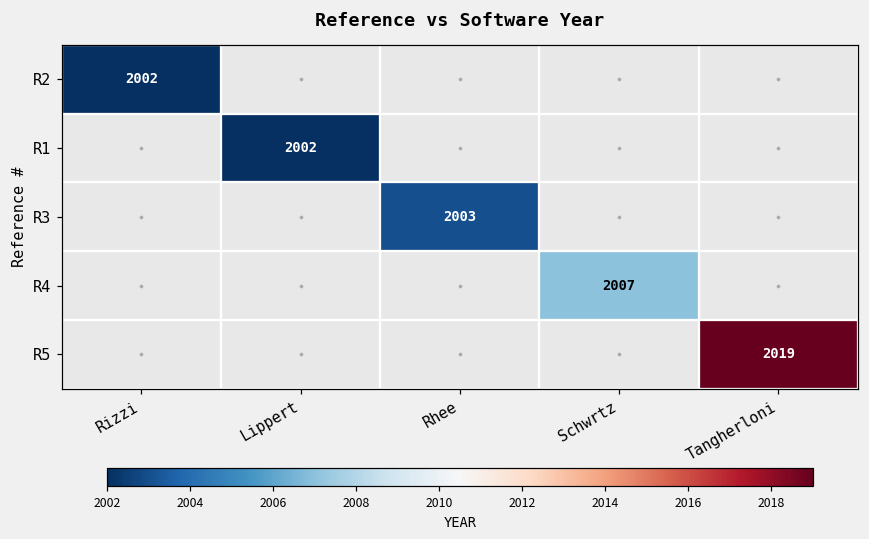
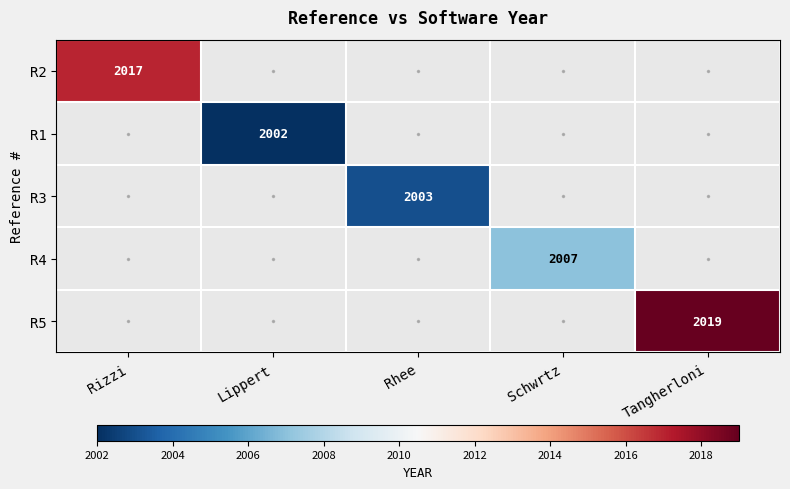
R2, Rizzi: 2002 -> 2017
